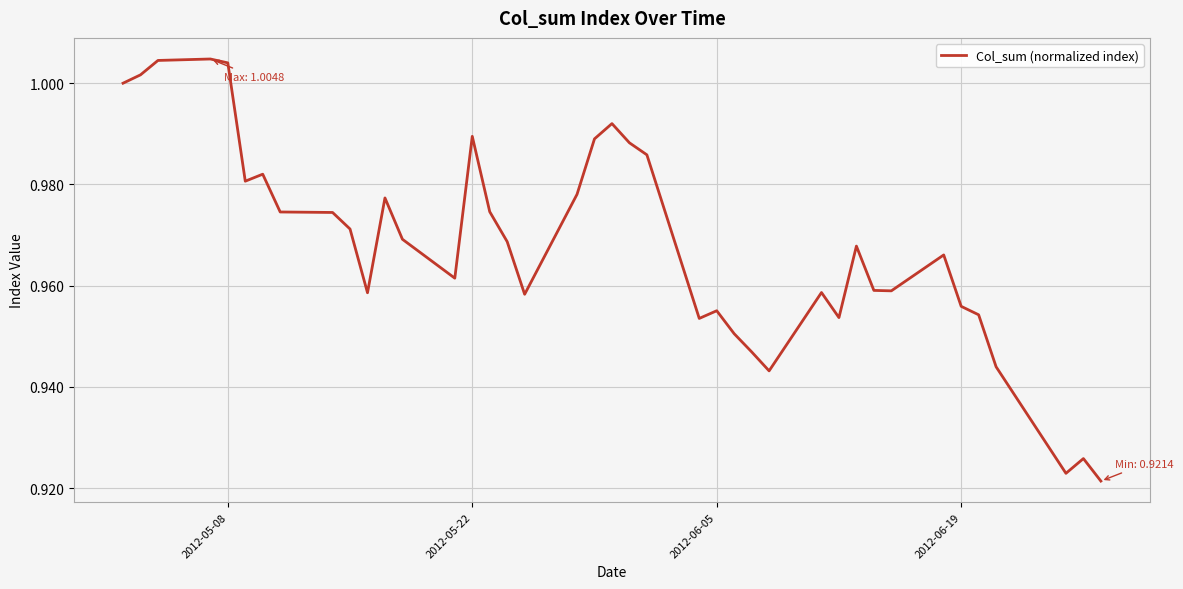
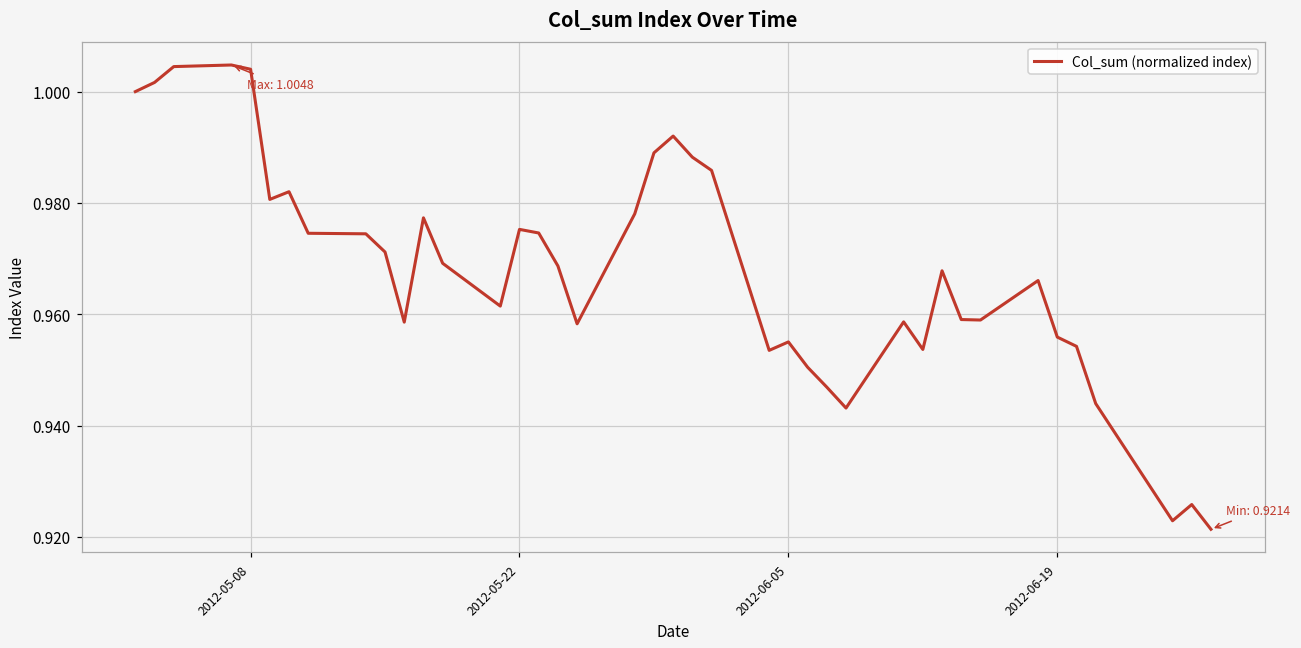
2012-05-22: 0.989 -> 0.975
